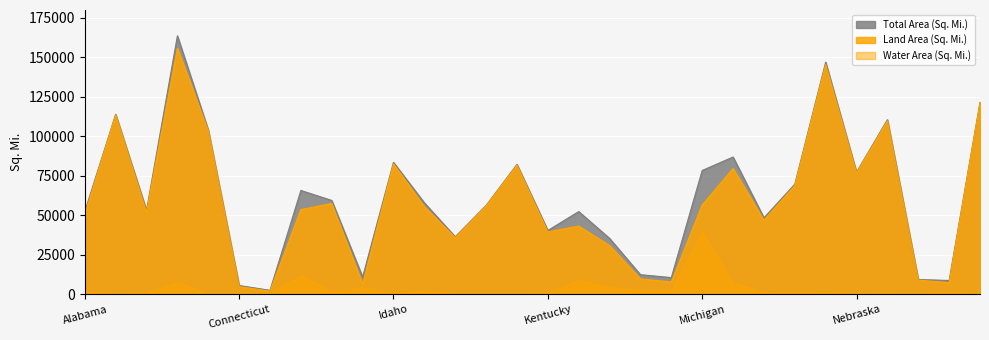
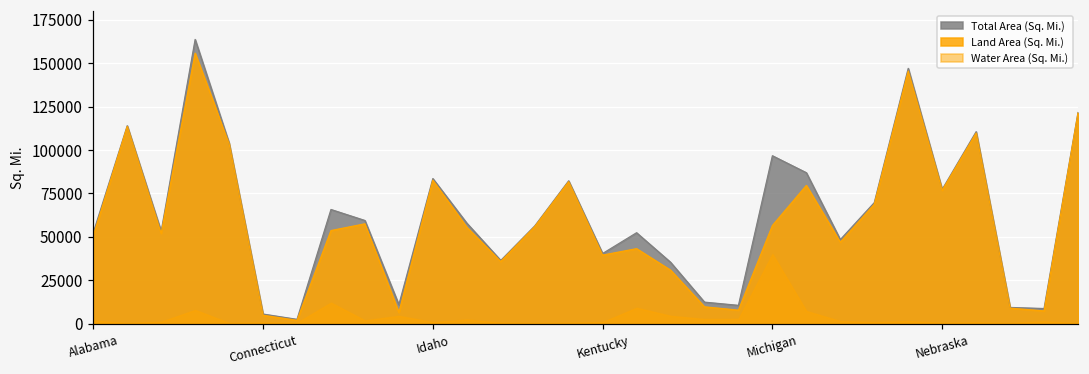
Total Area (Sq. Mi.), Michigan: 78000 -> 97000
